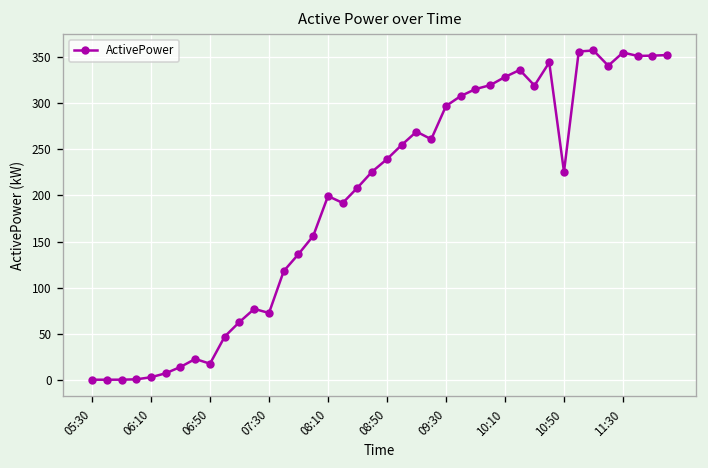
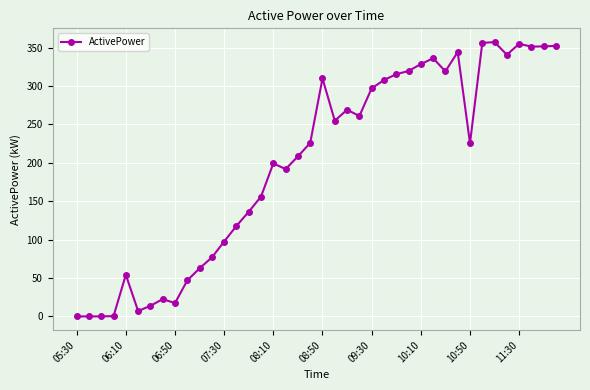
06:10: 0 -> 50
07:30: 70 -> 100
08:50: 240 -> 310
